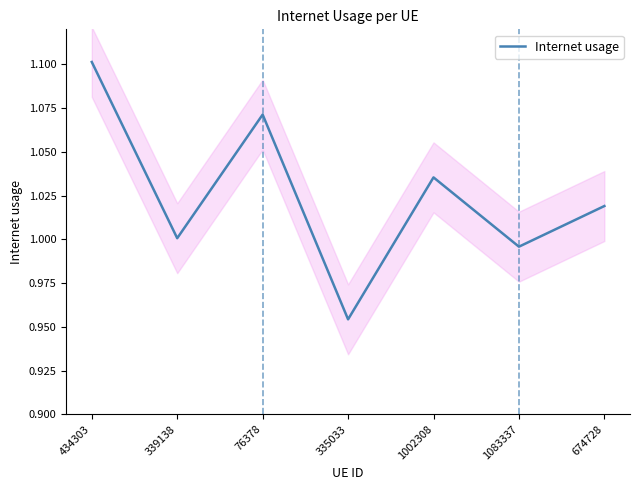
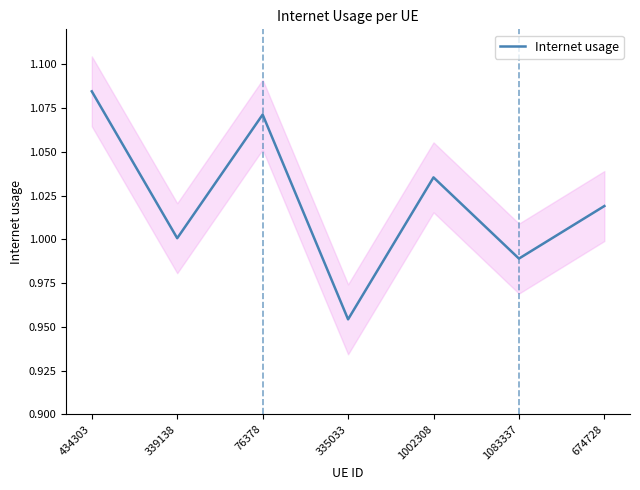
Internet usage, 434303: 1.101 -> 1.085
Internet usage, 1083337: 0.996 -> 0.989
